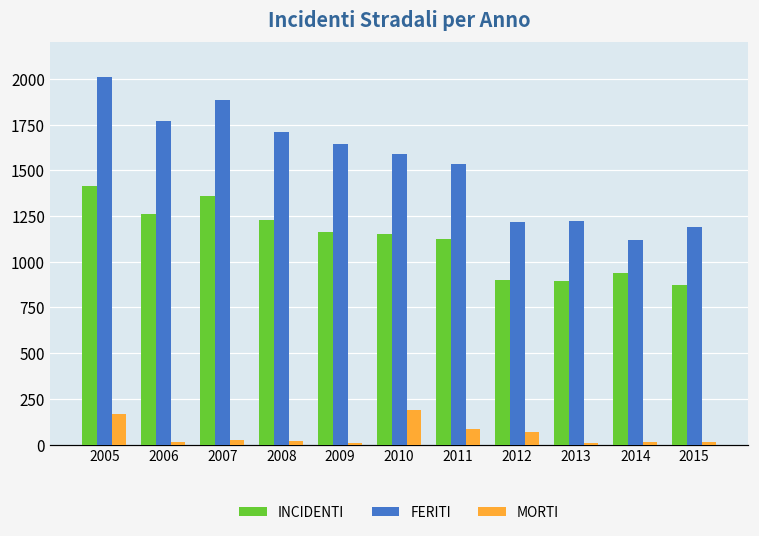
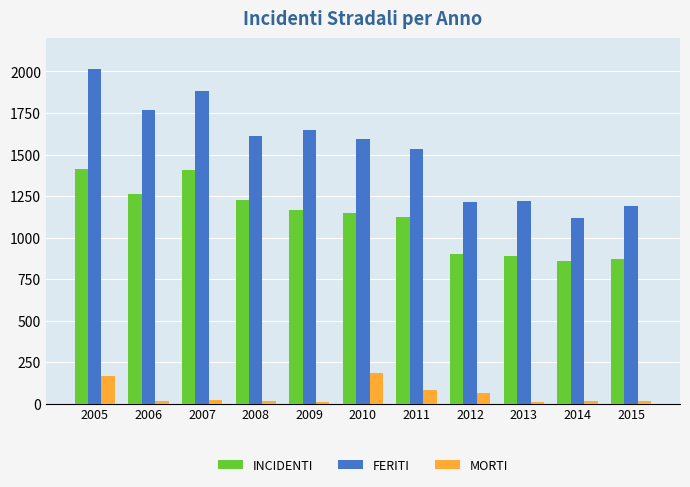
INCIDENTI, 2007: 1360 -> 1410
FERITI, 2008: 1710 -> 1610
INCIDENTI, 2014: 940 -> 860
